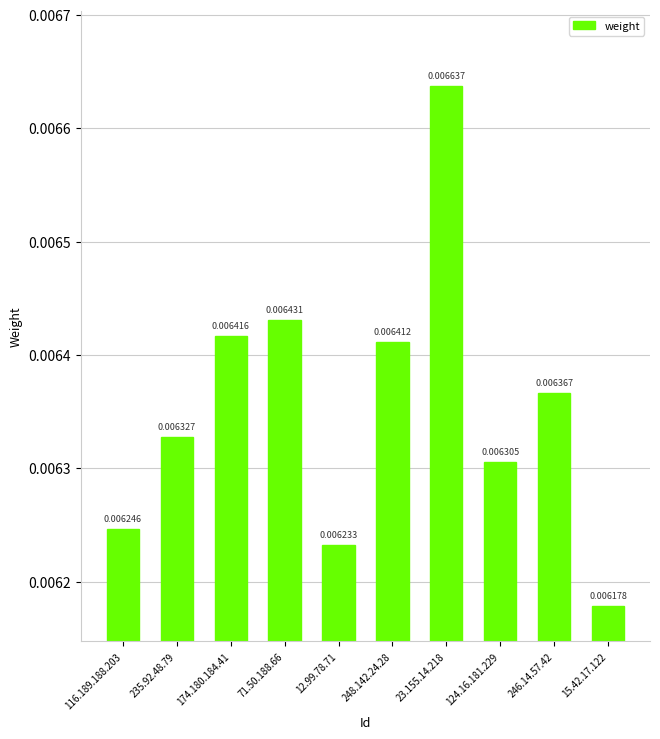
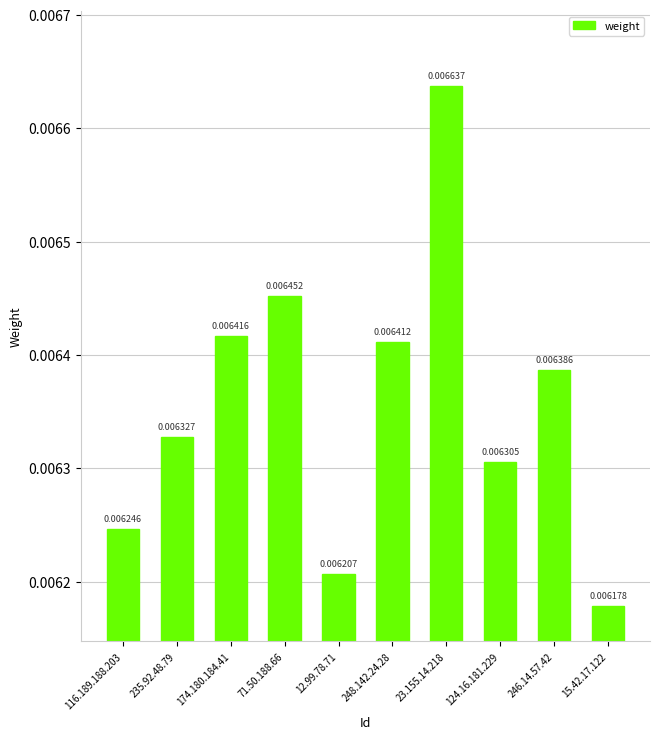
71.50.188.66: 0.006431 -> 0.006452
12.99.78.71: 0.006233 -> 0.006207
246.14.57.42: 0.006367 -> 0.006386
